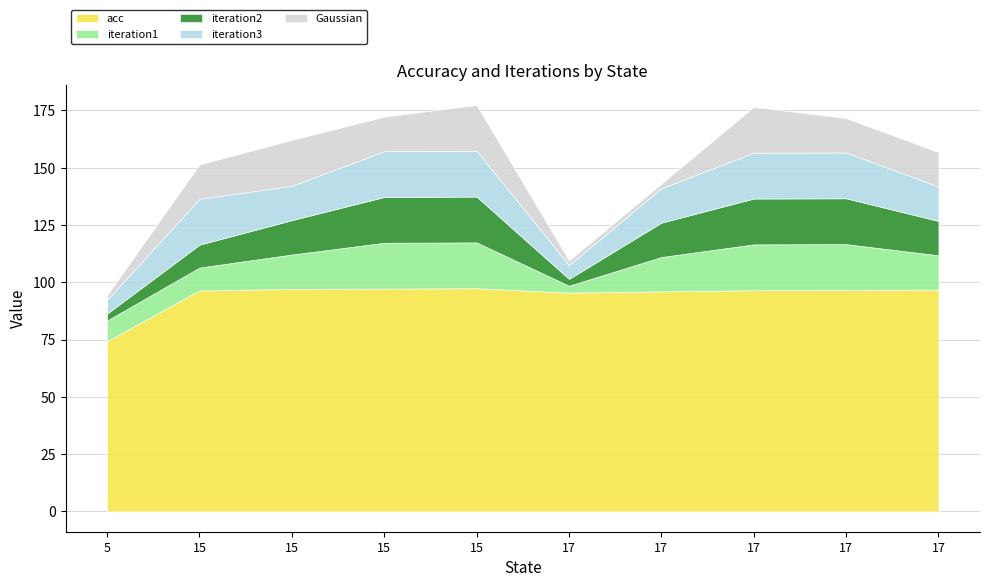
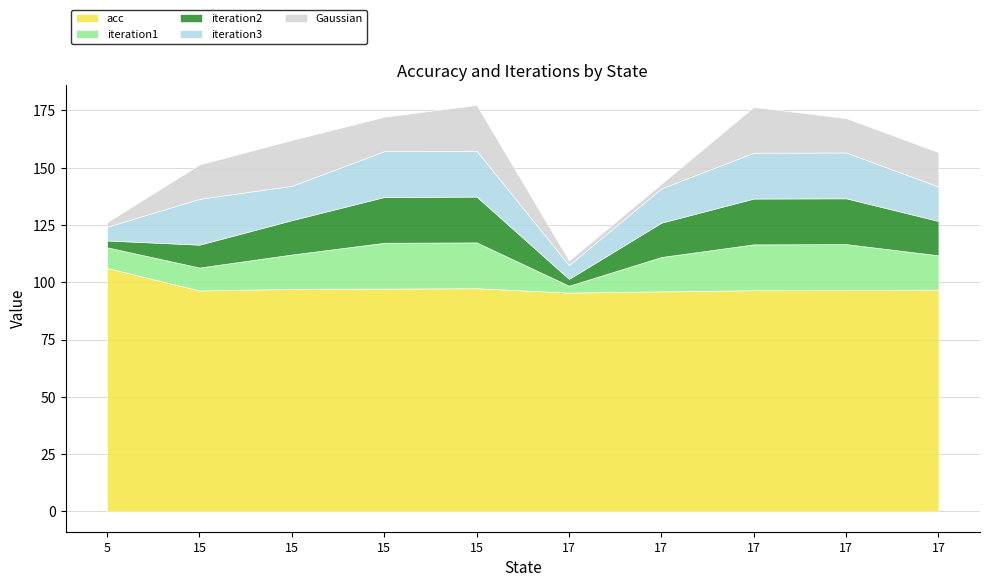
acc, 5: 74 -> 106
